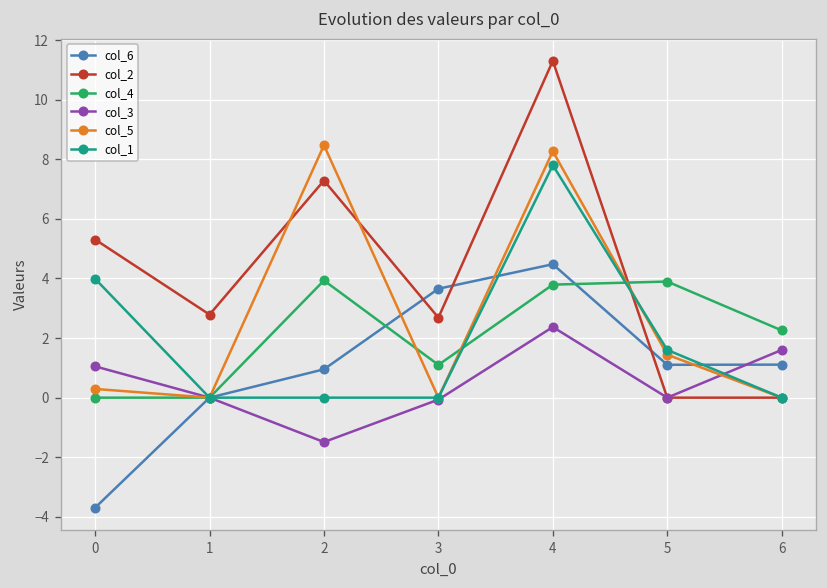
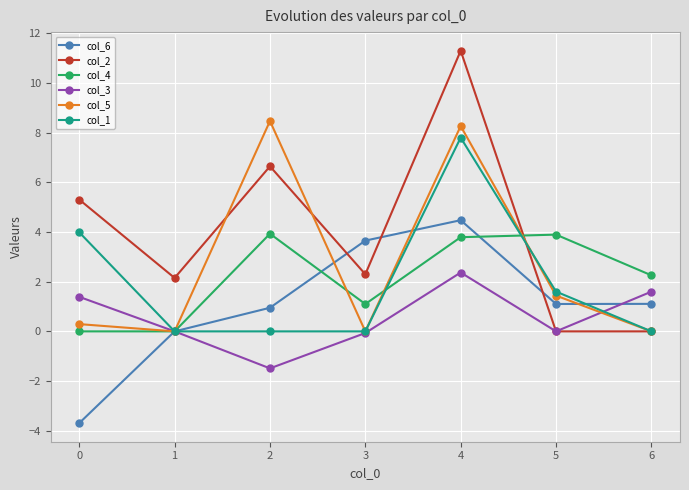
col_3, 0: 1.0 -> 1.4
col_2, 1: 2.8 -> 2.2
col_2, 2: 7.3 -> 6.6
col_2, 3: 2.7 -> 2.3
